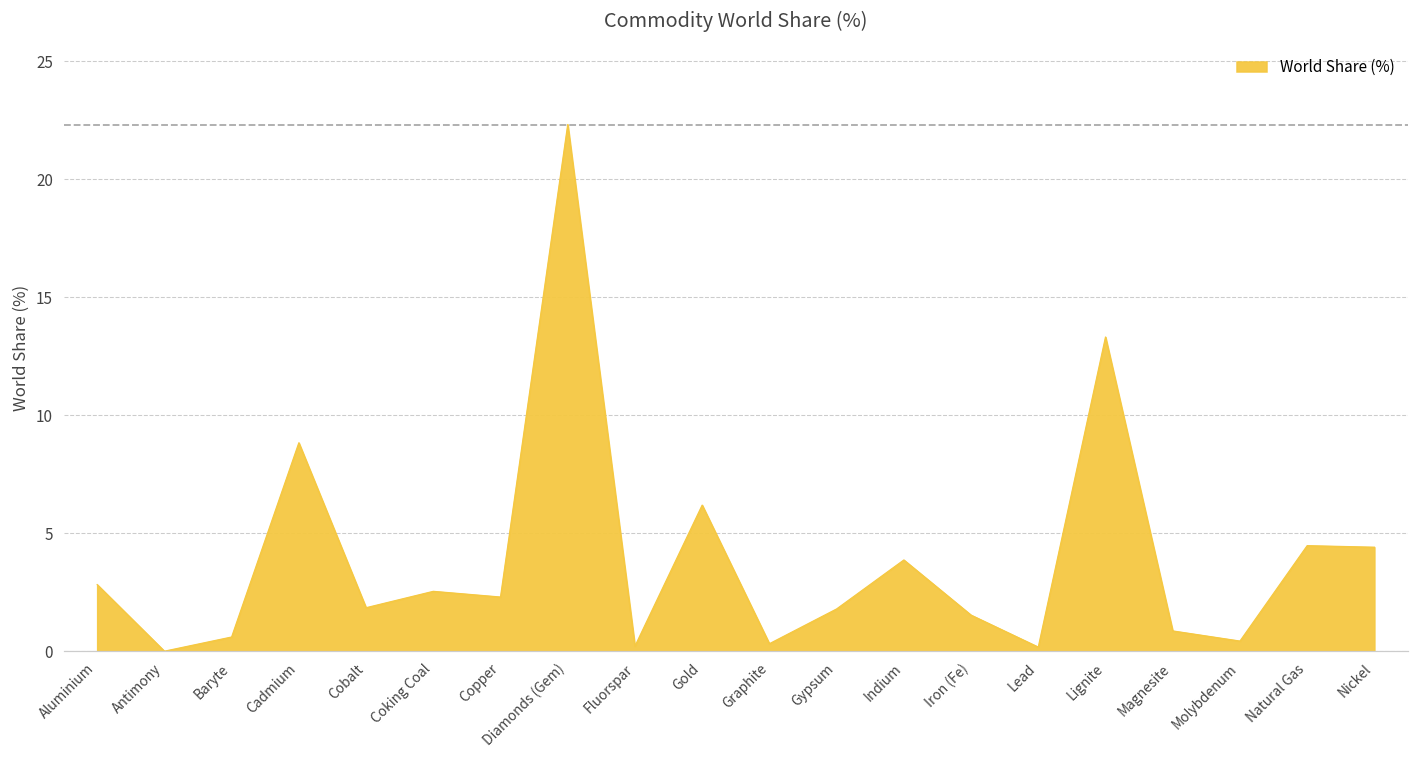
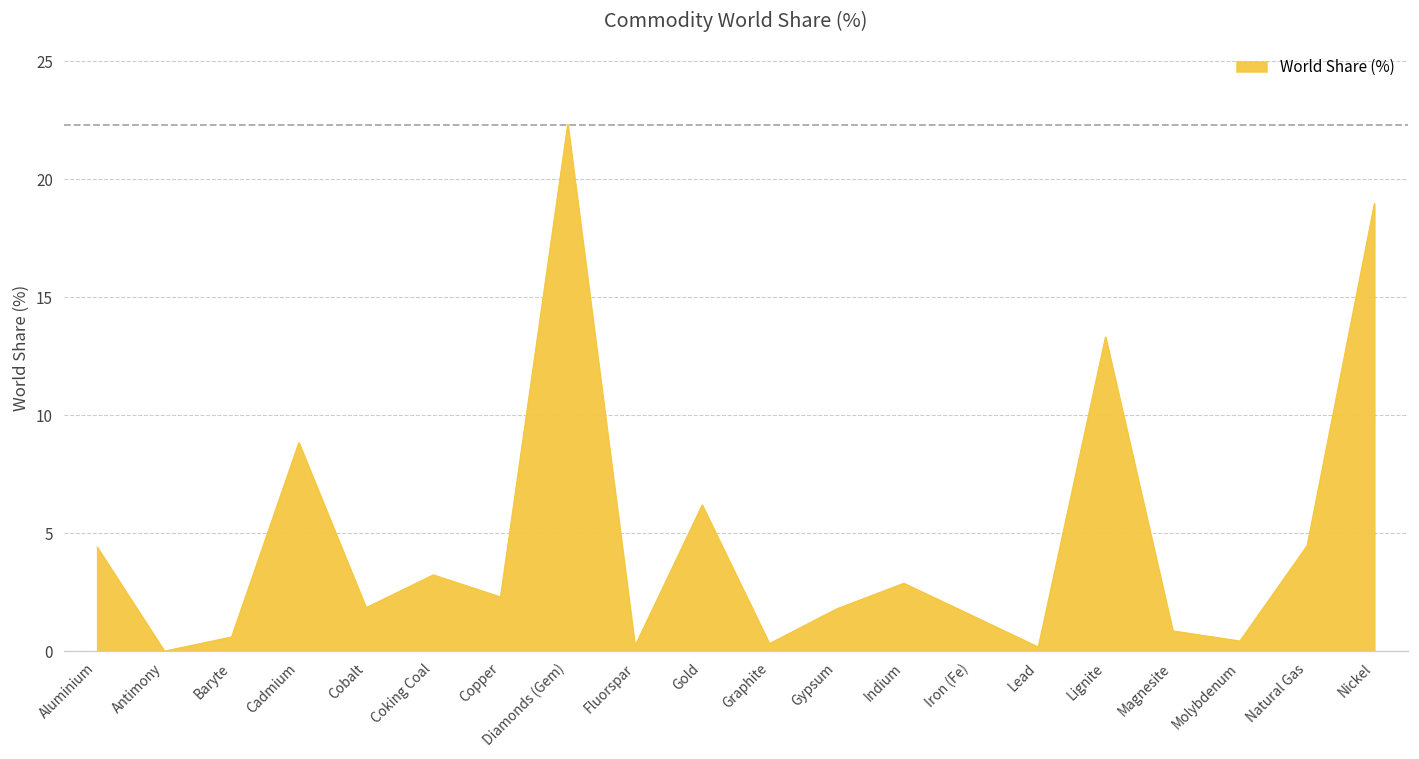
Aluminium: 2.8 -> 4.4
Coking Coal: 2.5 -> 3.2
Indium: 3.9 -> 2.9
Nickel: 4.4 -> 19.0
